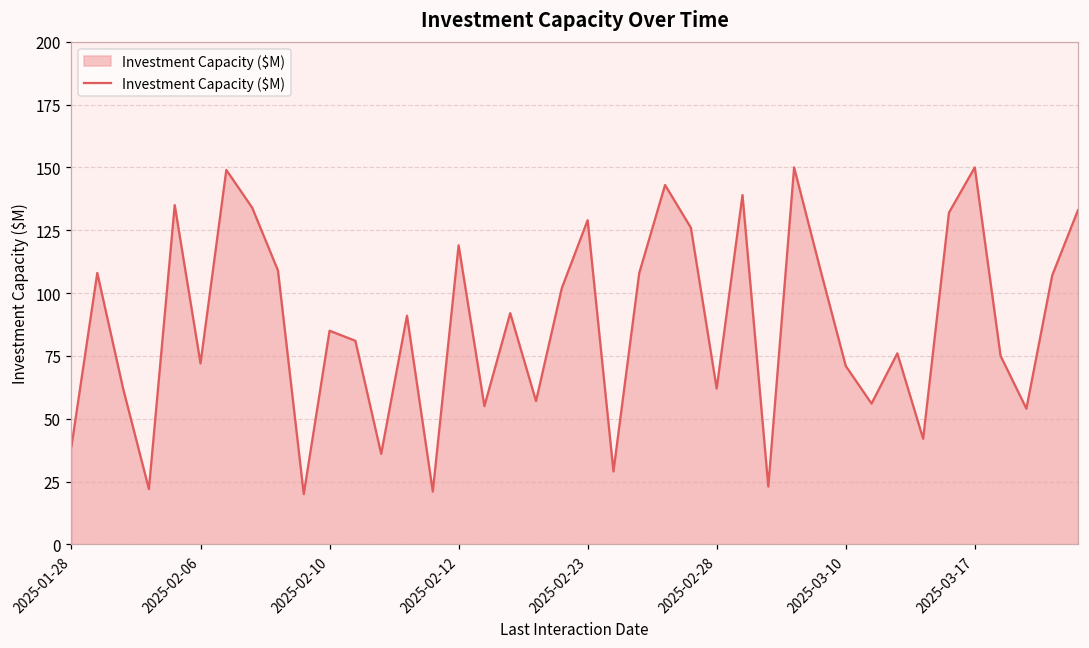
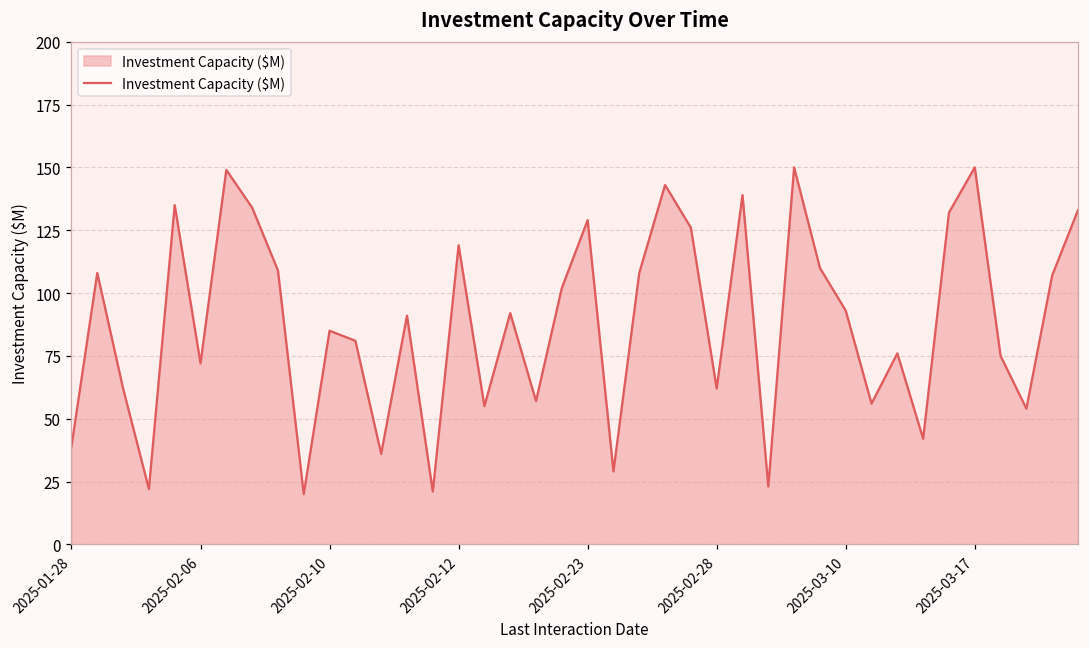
2025-03-10: 71 -> 93
